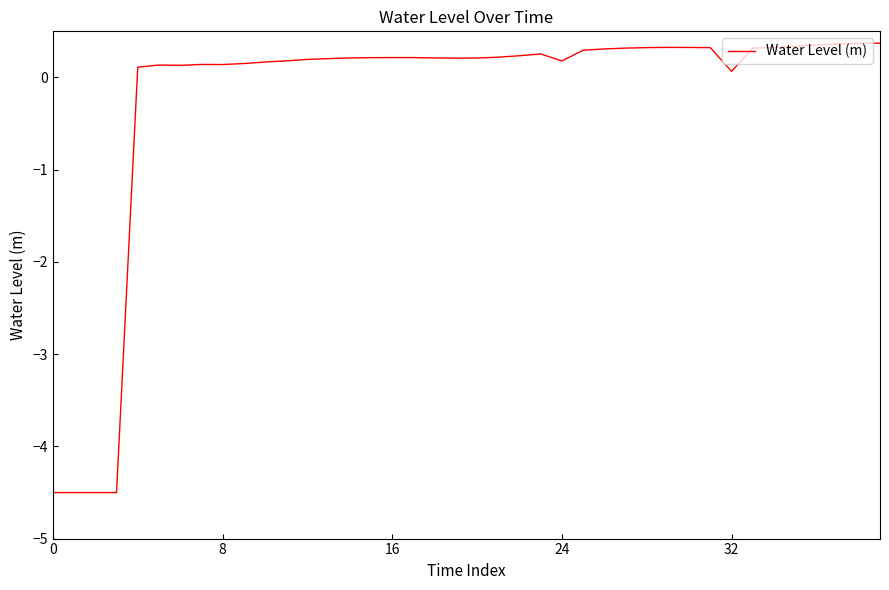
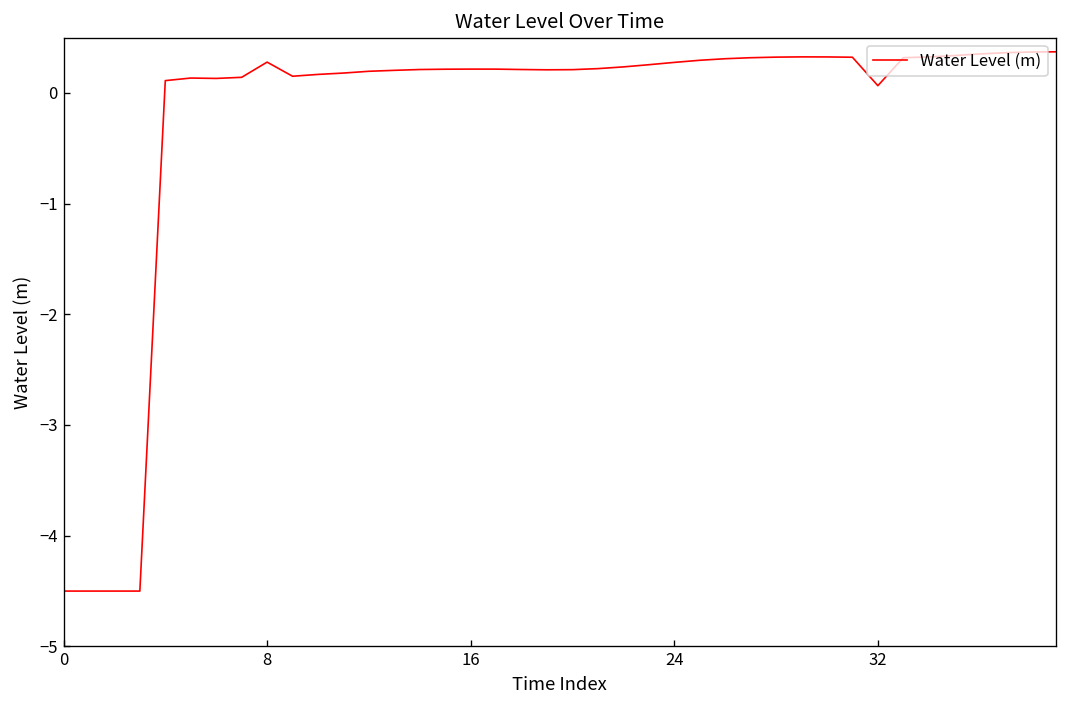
8: 0.1 -> 0.3
24: 0.2 -> 0.3
